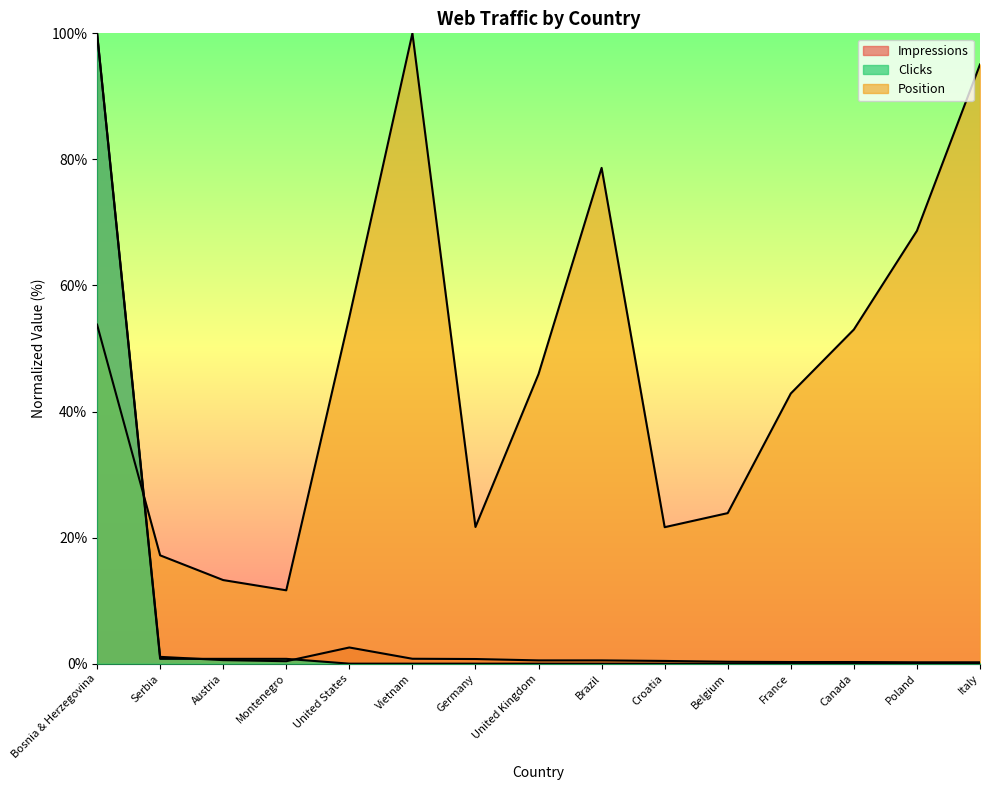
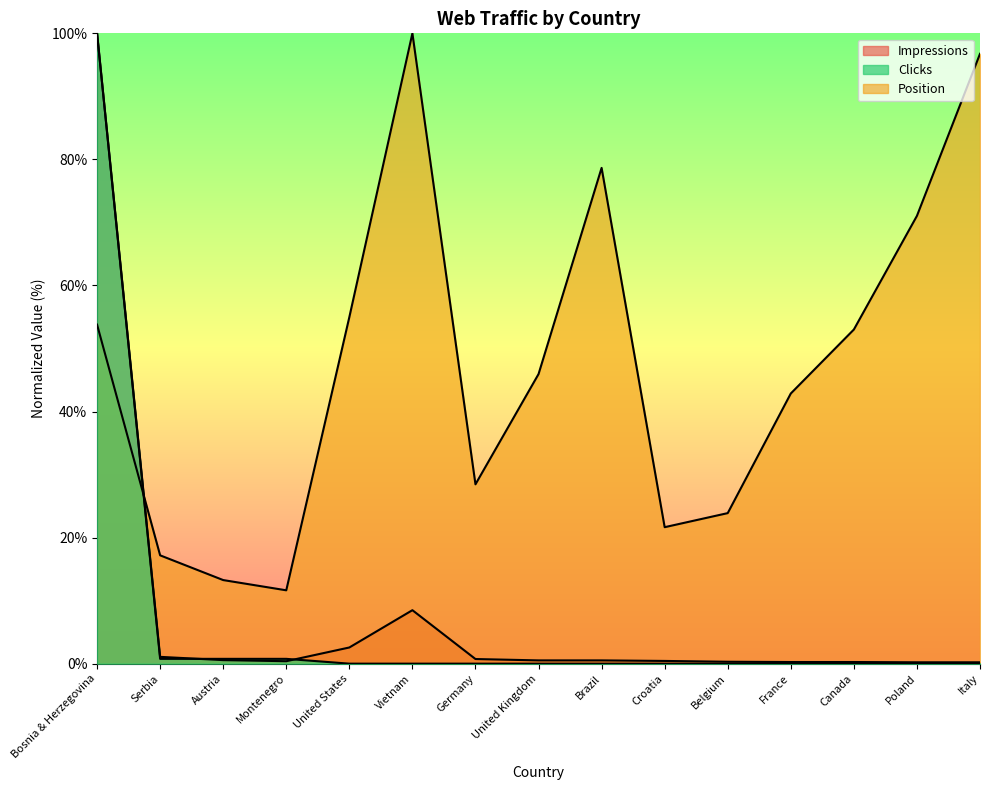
Impressions, Vietnam: 1% -> 8%
Position, Germany: 22% -> 28%
Position, Poland: 69% -> 71%
Position, Italy: 95% -> 97%
